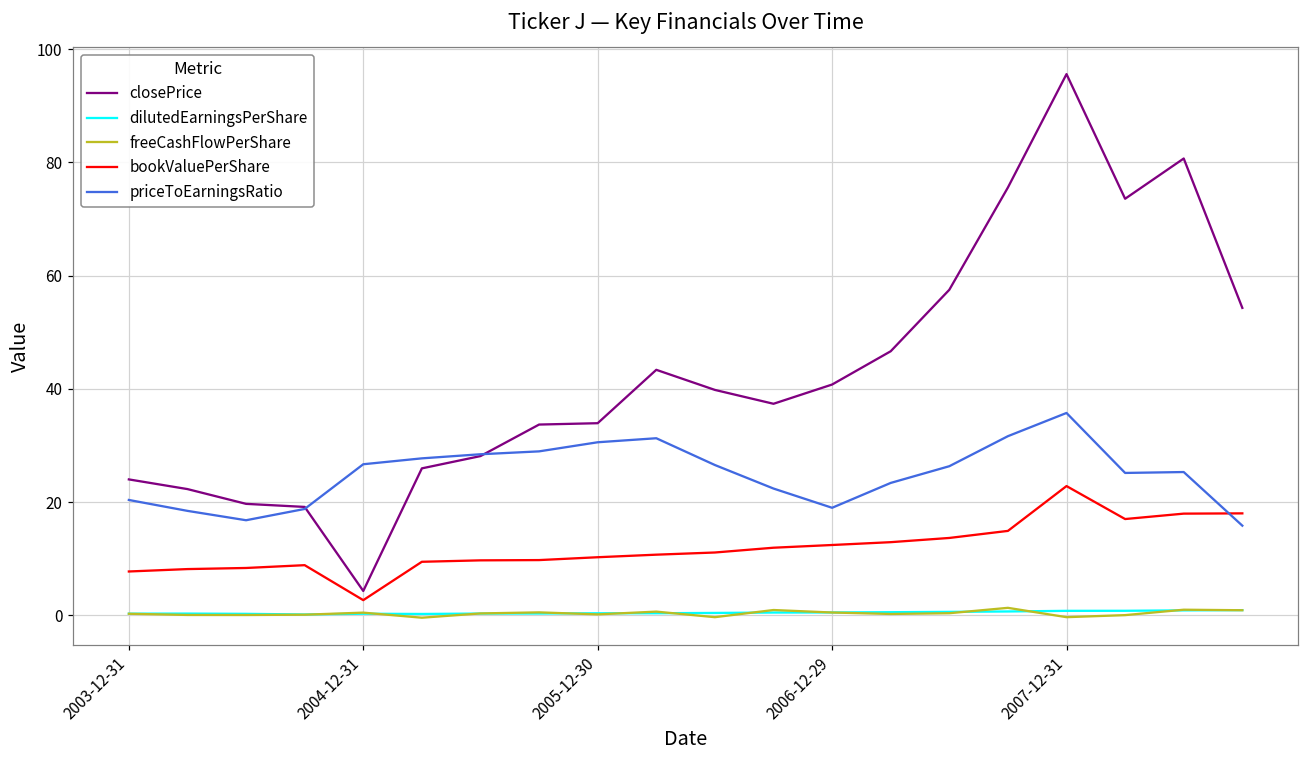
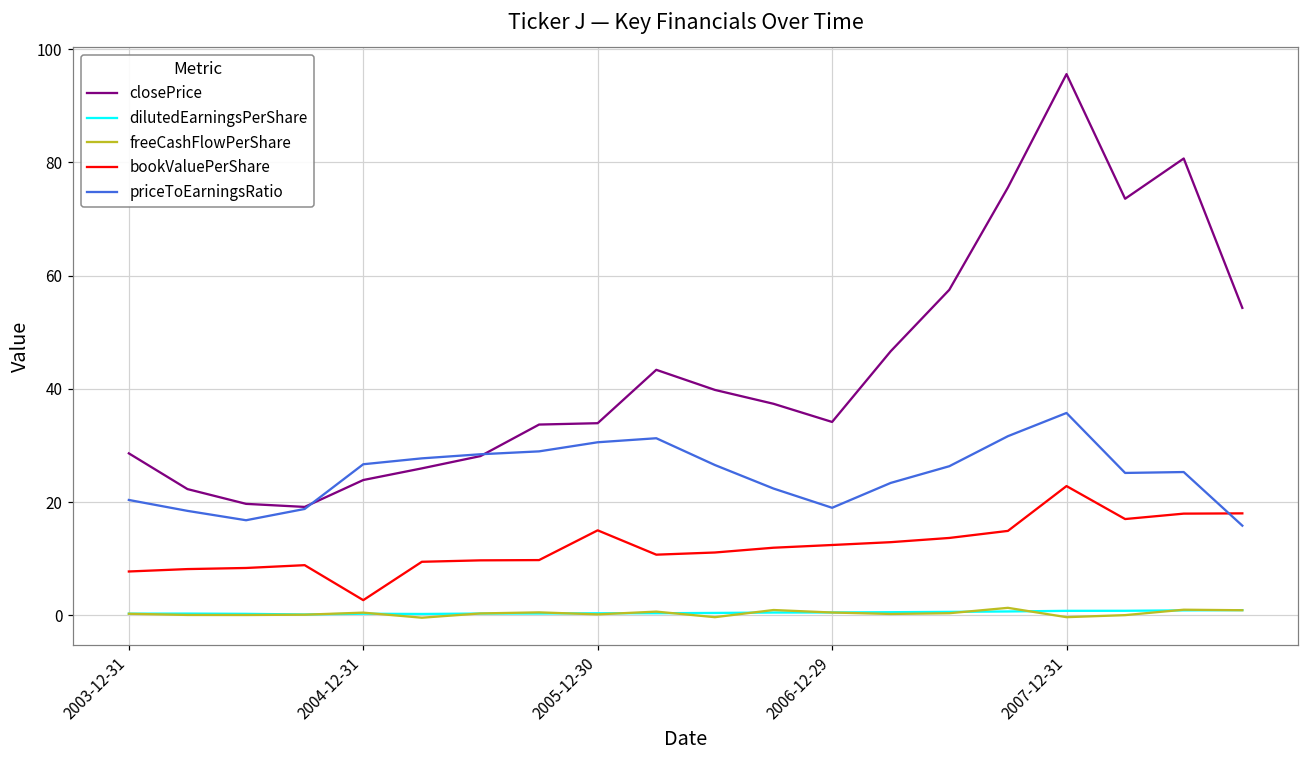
closePrice, 2003-12-31: 24 -> 29
closePrice, 2004-12-31: 4 -> 24
bookValuePerShare, 2005-12-30: 10 -> 15
closePrice, 2006-12-29: 41 -> 34
